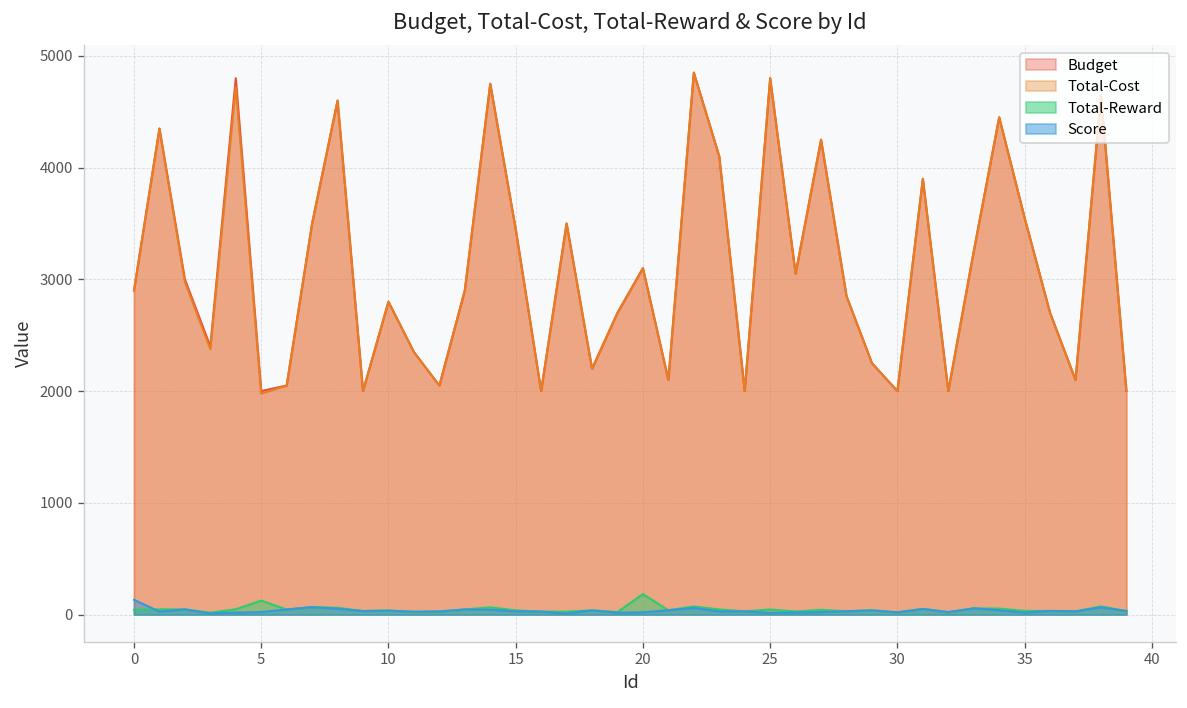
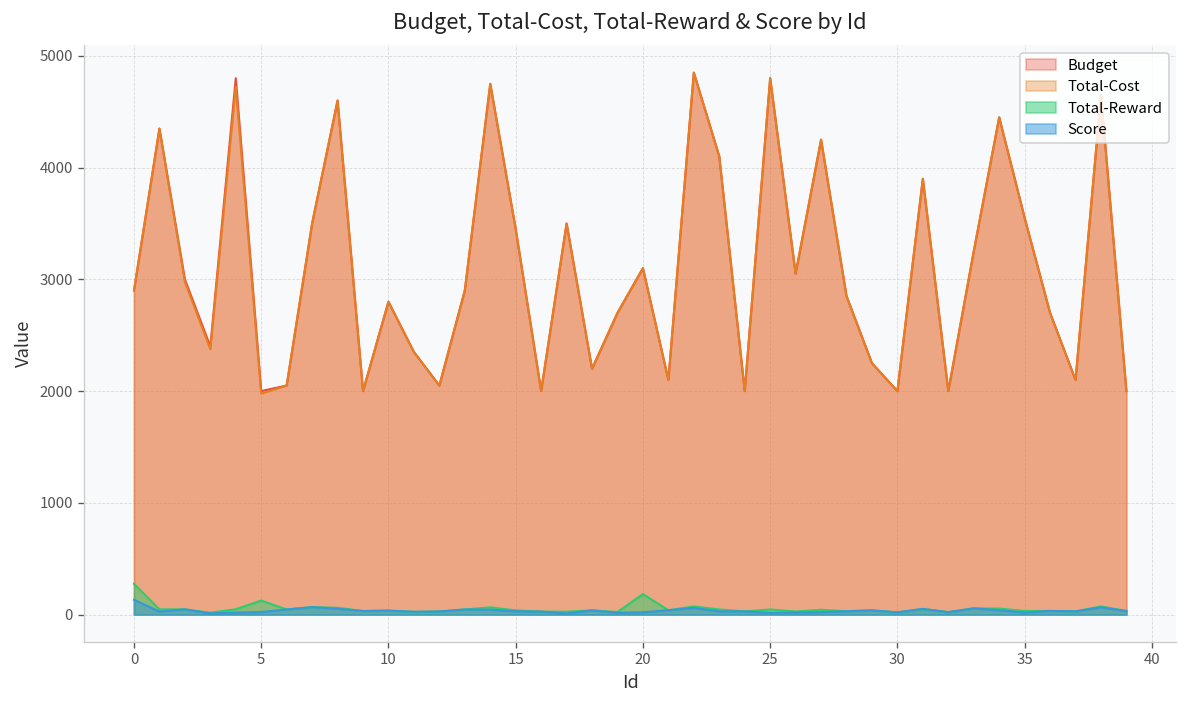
Total-Reward, 0: 0 -> 300
